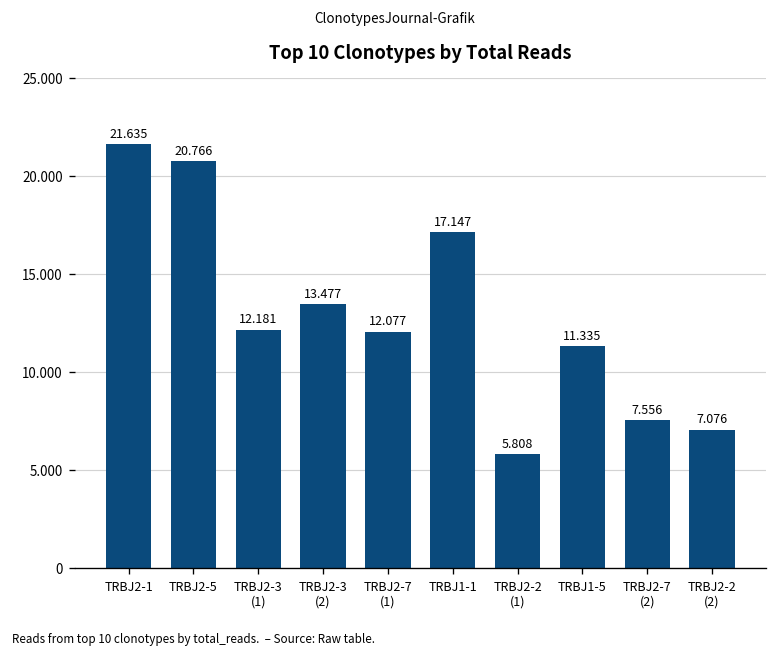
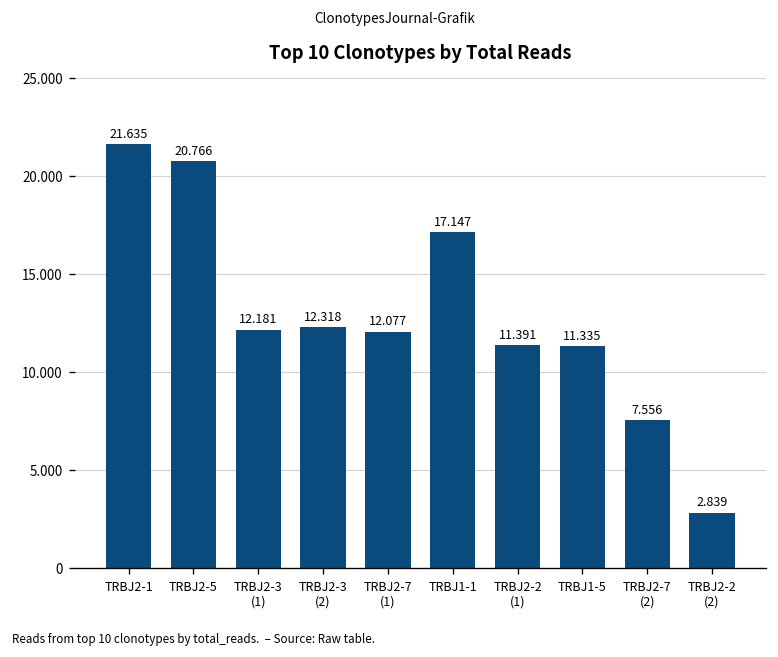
TRBJ2-3 (2): 13.477 -> 12.318
TRBJ2-2 (1): 5.808 -> 11.391
TRBJ2-2 (2): 7.076 -> 2.839
